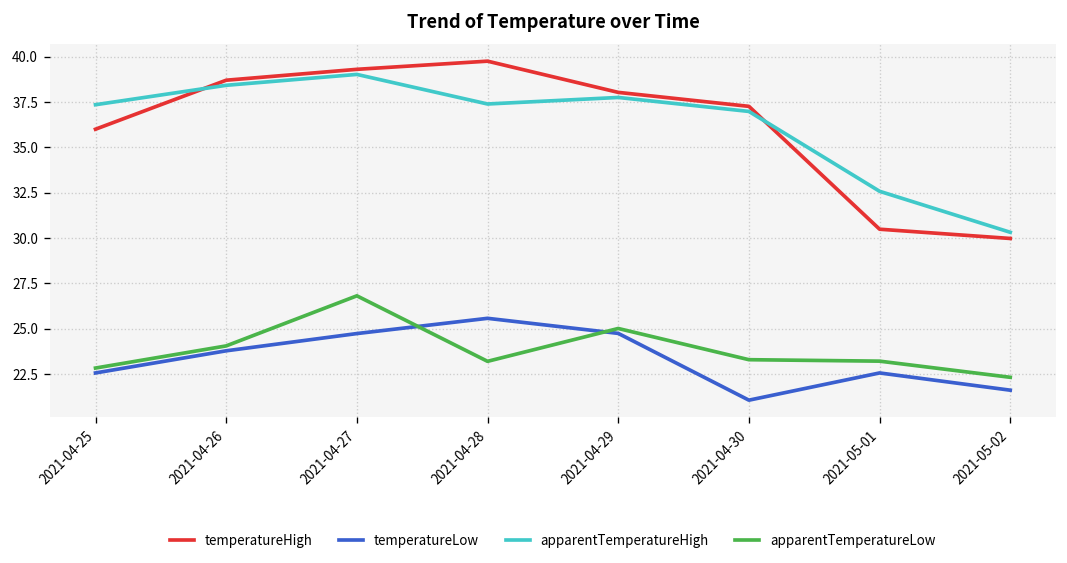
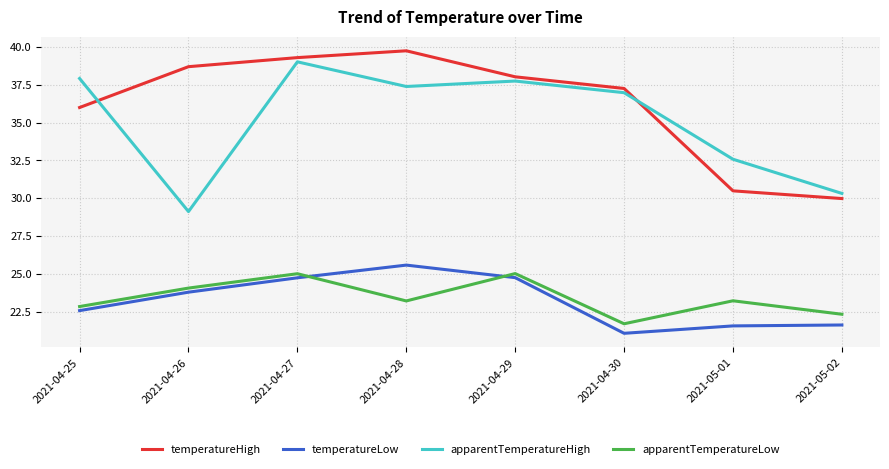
apparentTemperatureHigh, 2021-04-25: 37.4 -> 37.9
apparentTemperatureHigh, 2021-04-26: 38.4 -> 29.1
apparentTemperatureLow, 2021-04-27: 26.8 -> 25.0
apparentTemperatureLow, 2021-04-30: 23.3 -> 21.7
temperatureLow, 2021-05-01: 22.6 -> 21.6
